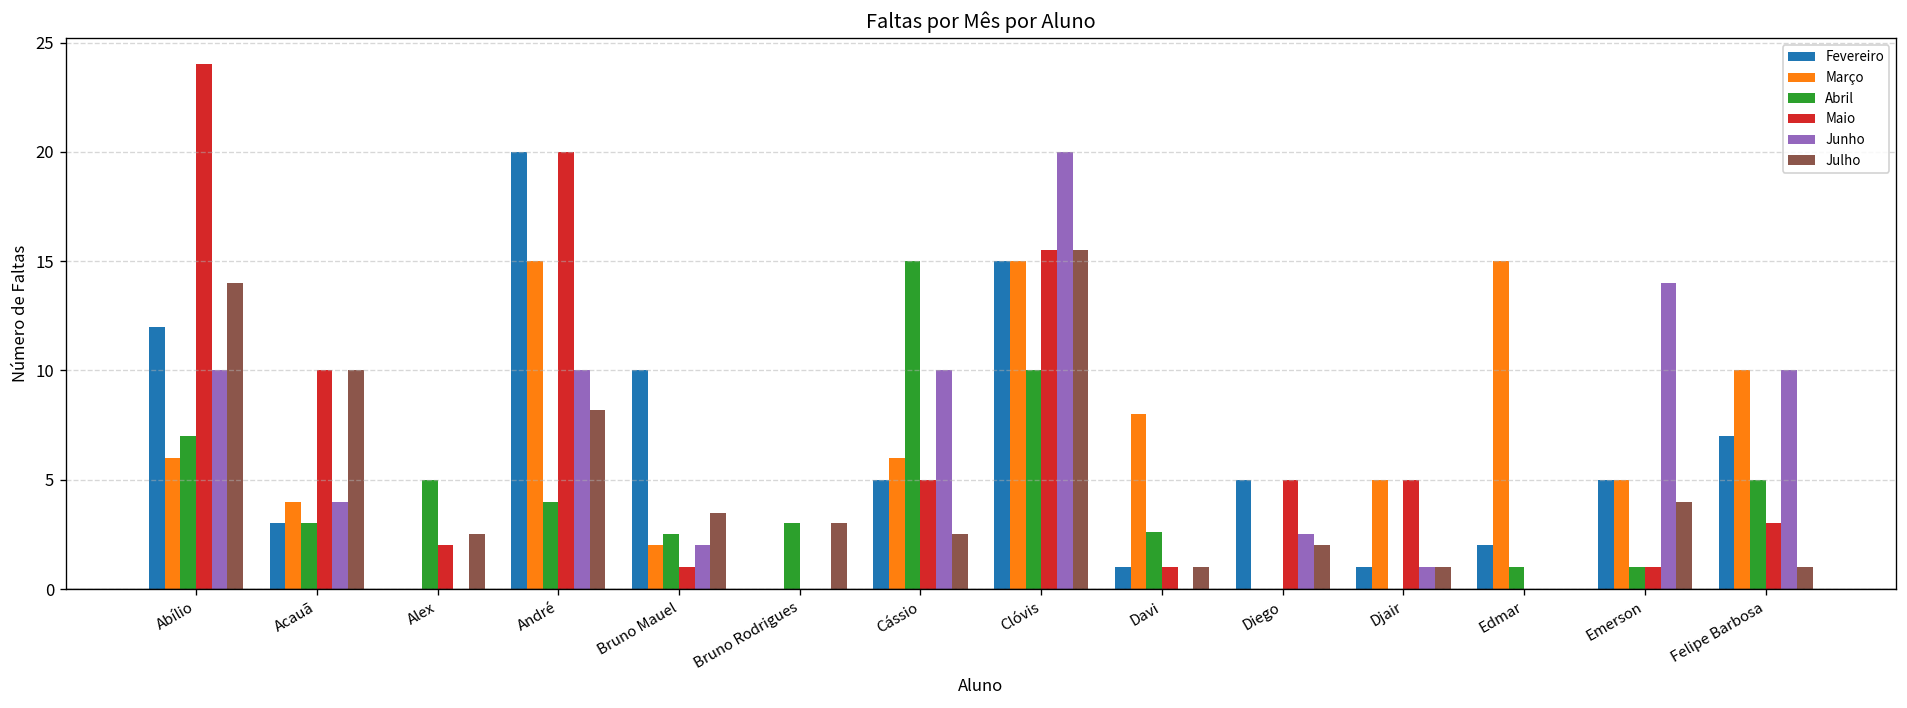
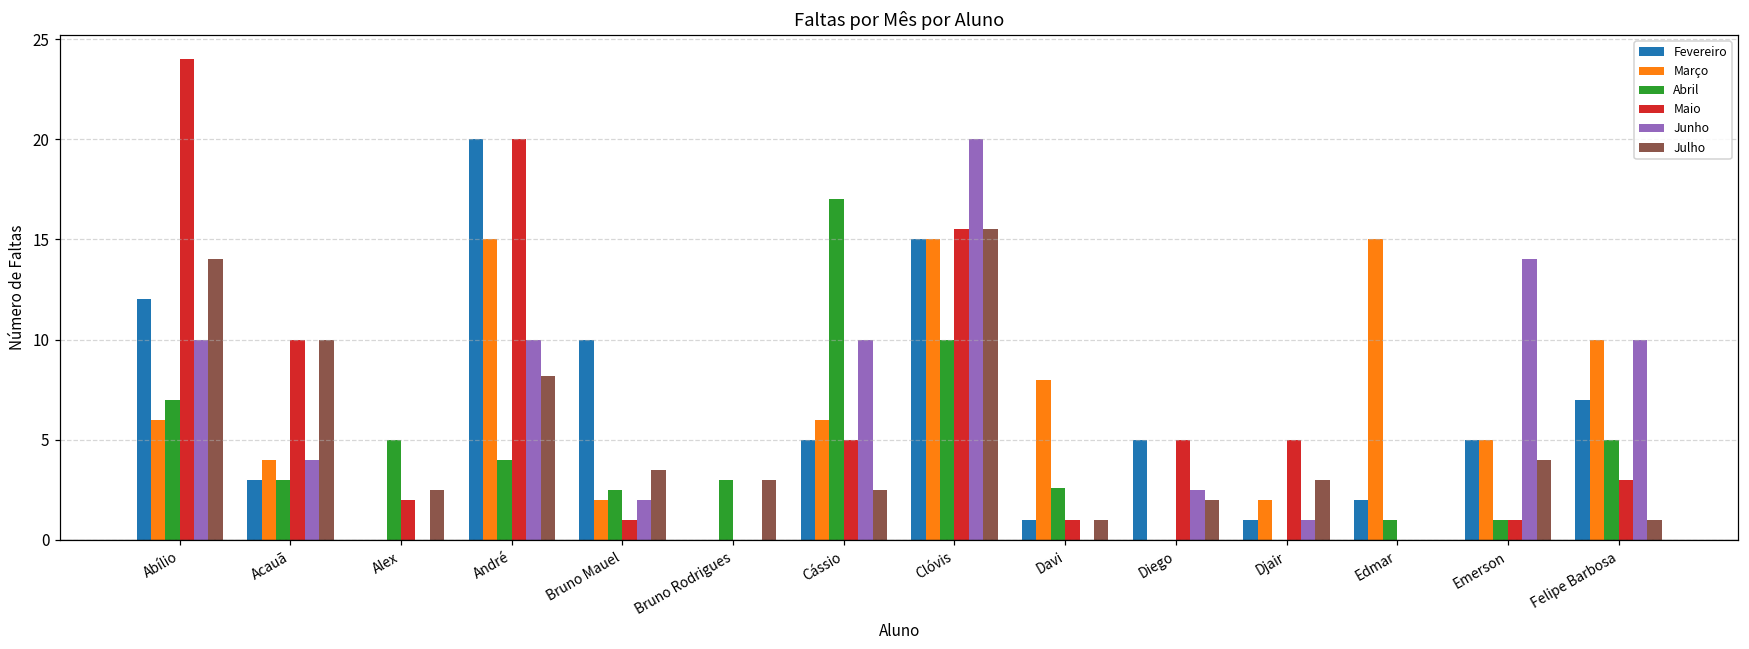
Abril, Cássio: 15 -> 17
Março, Djair: 5 -> 2
Julho, Djair: 1 -> 3
